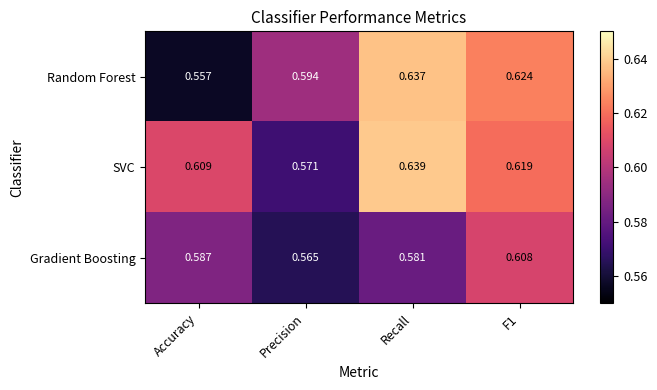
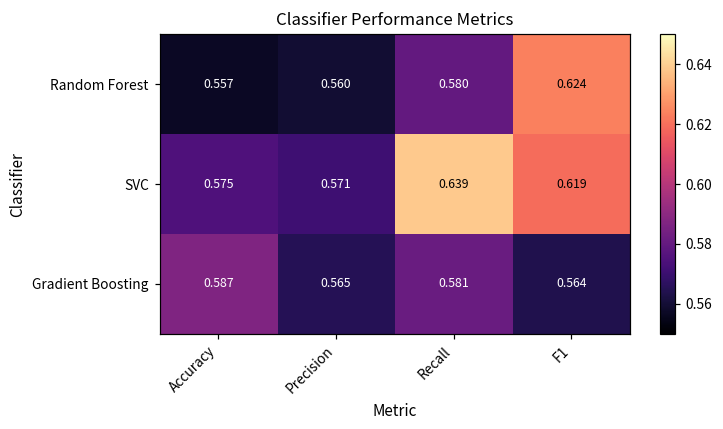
Random Forest, Precision: 0.594 -> 0.560
Random Forest, Recall: 0.637 -> 0.580
SVC, Accuracy: 0.609 -> 0.575
Gradient Boosting, F1: 0.608 -> 0.564
